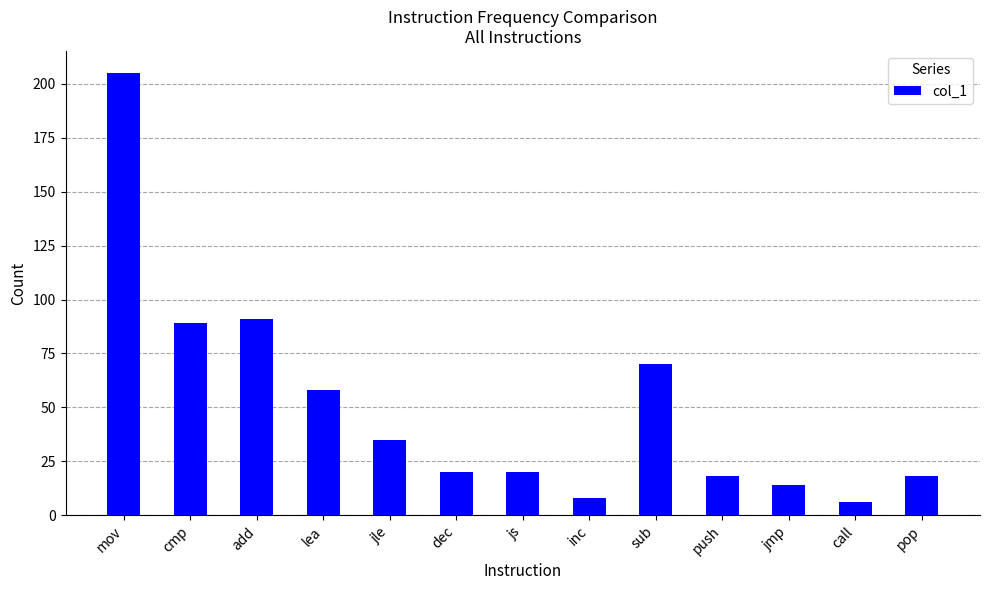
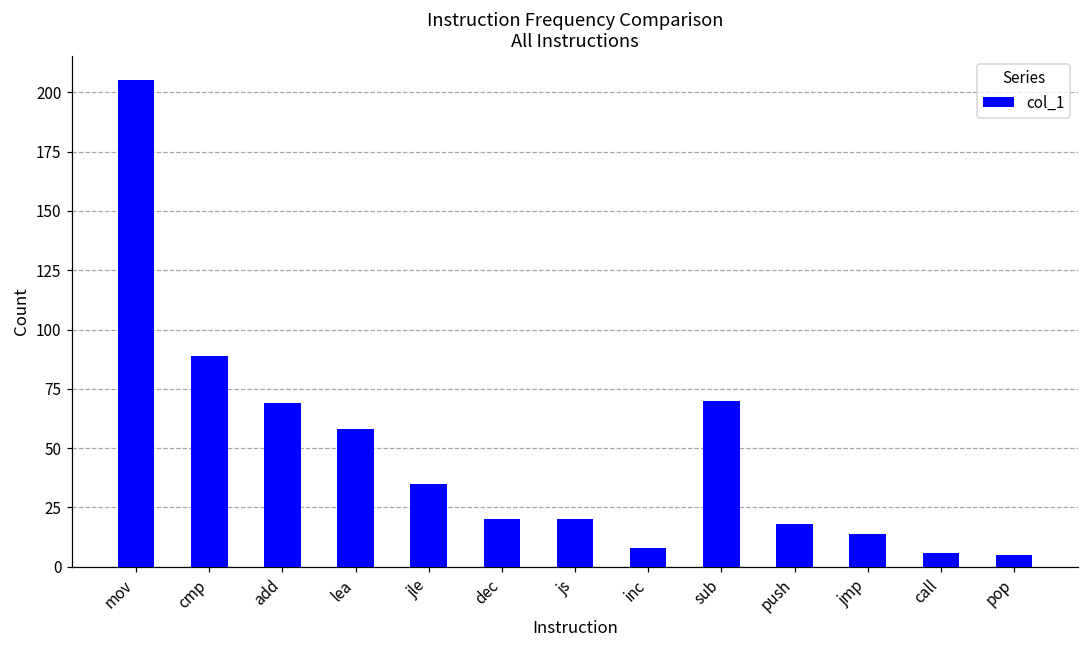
add: 91 -> 69
pop: 18 -> 5
